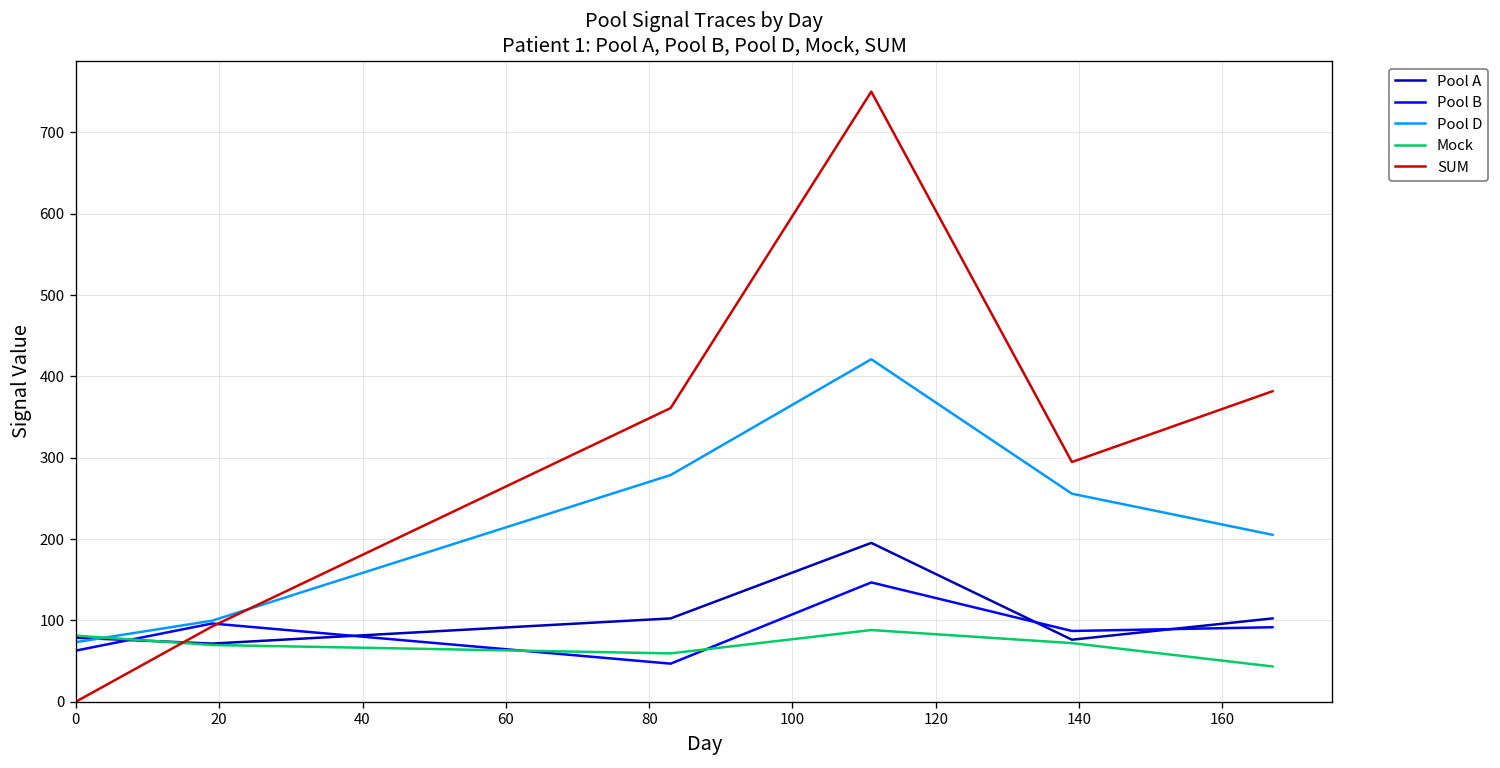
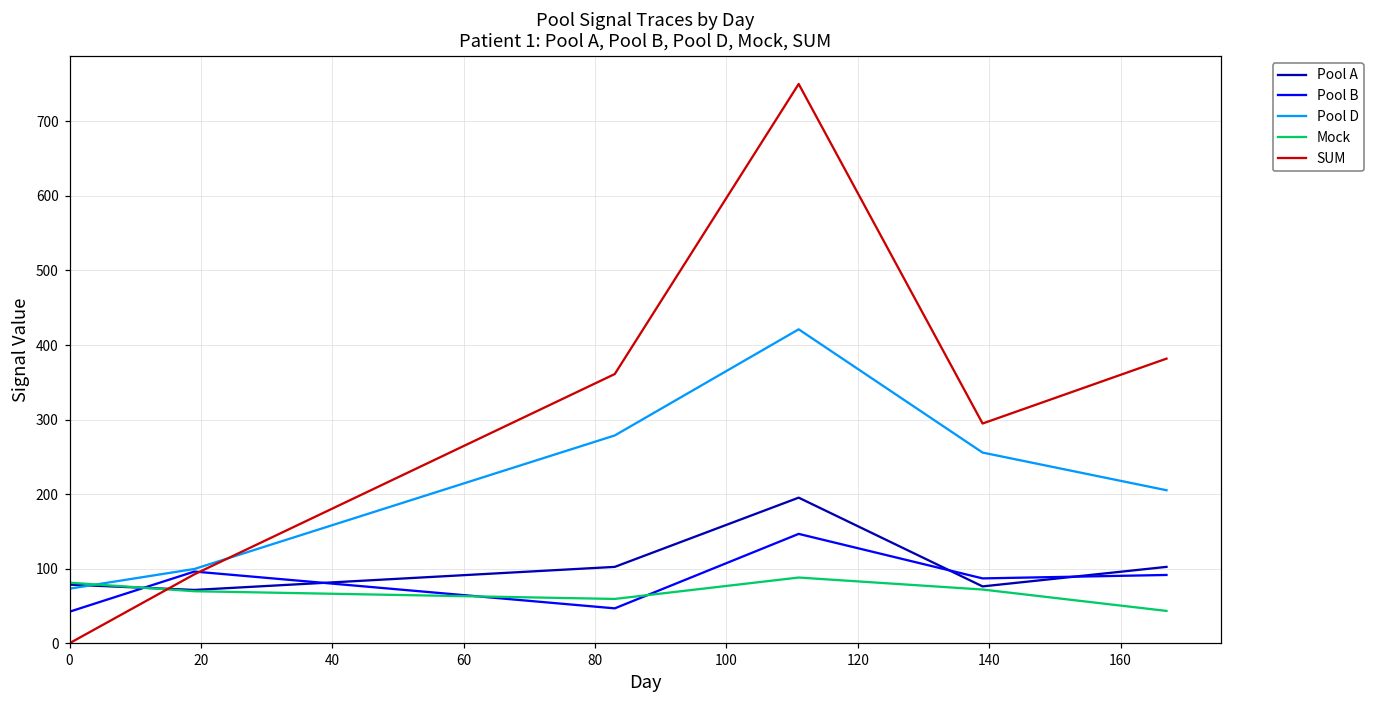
Pool B, 0: 60 -> 40
